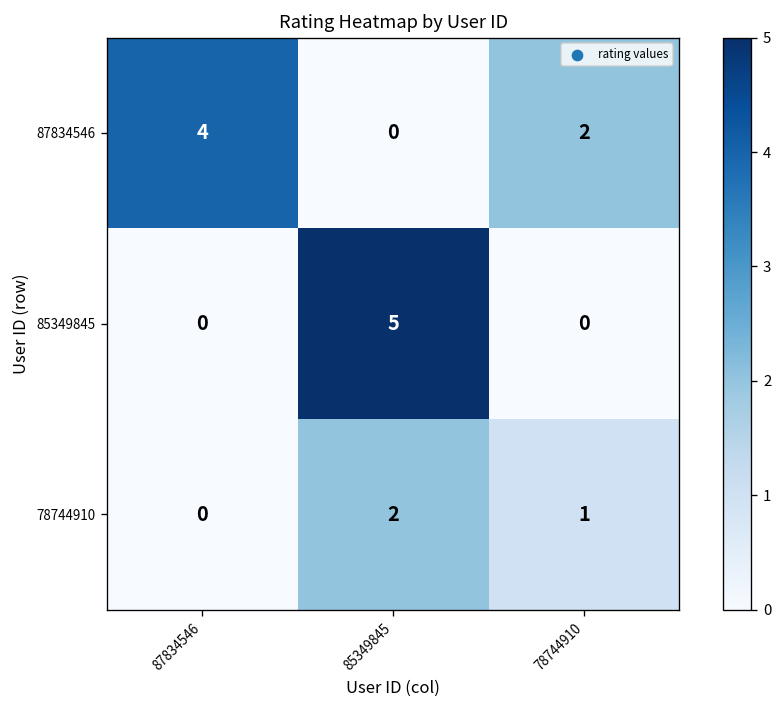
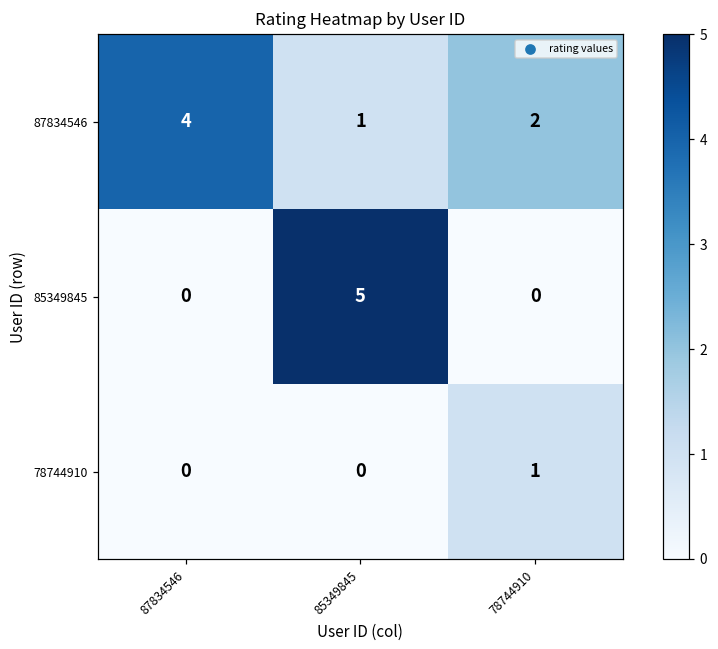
87834546, 85349845: 0 -> 1
78744910, 85349845: 2 -> 0
